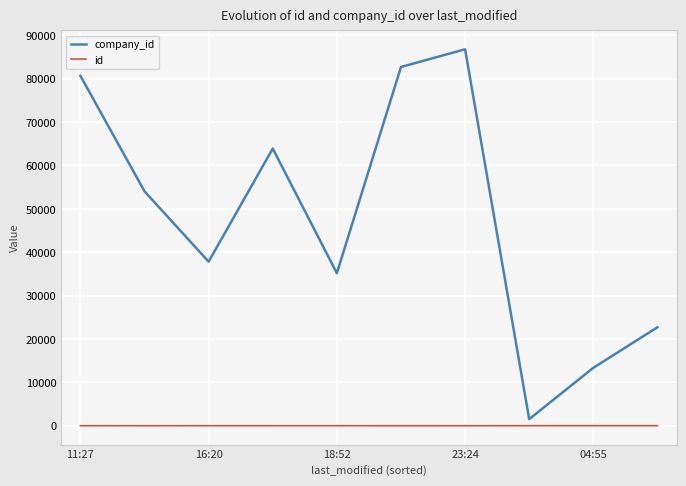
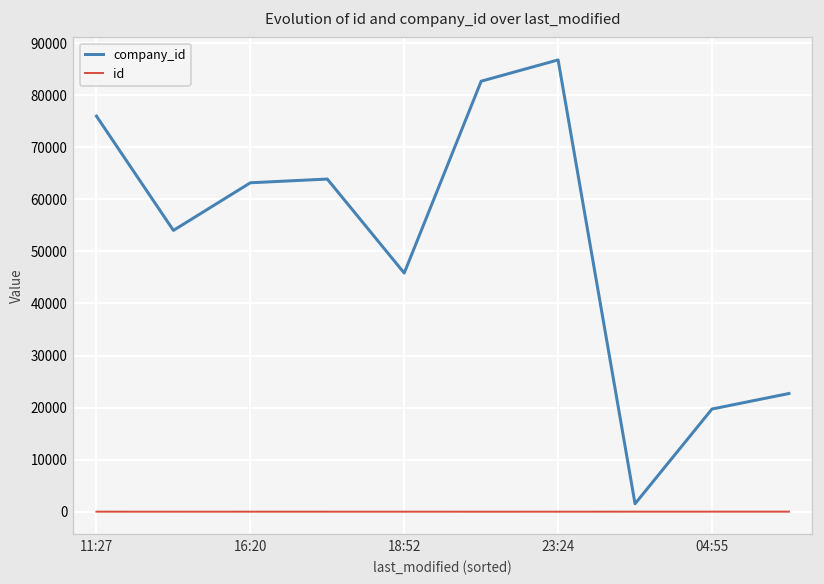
company_id, 11:27: 81000 -> 76000
company_id, 16:20: 38000 -> 63000
company_id, 18:52: 35000 -> 46000
company_id, 04:55: 13000 -> 20000
